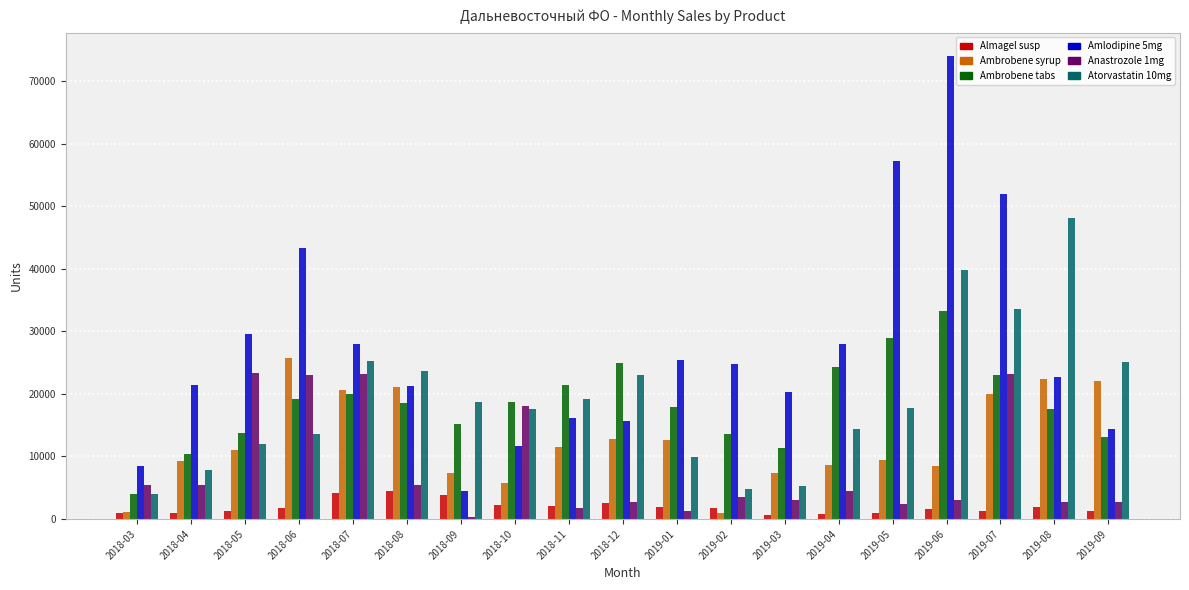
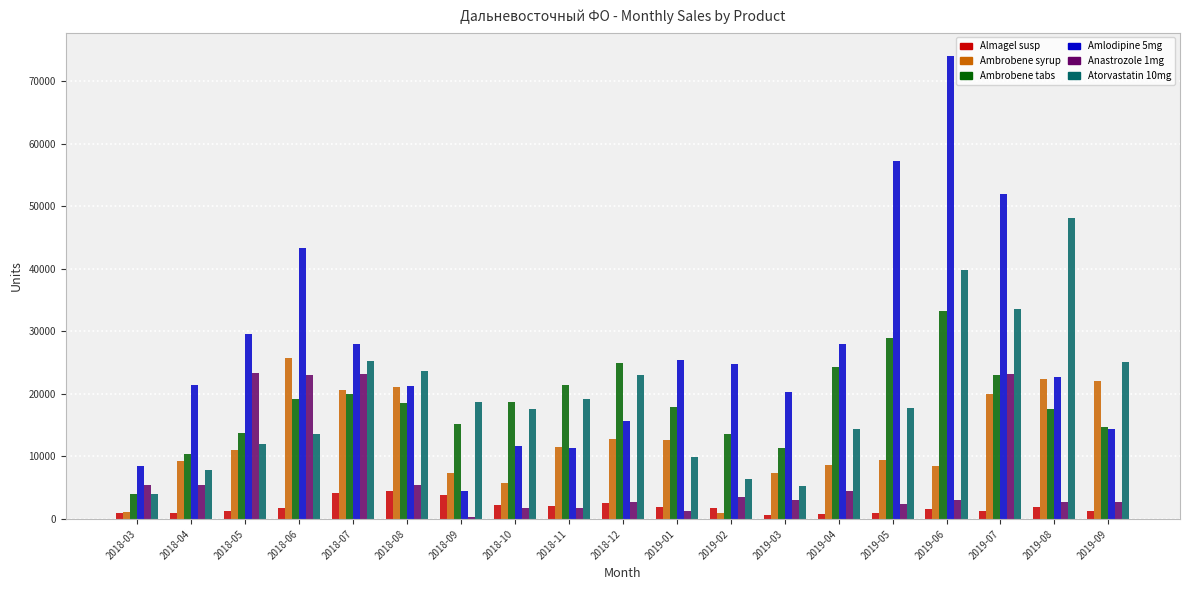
Anastrozole 1mg, 2018-10: 18000 -> 2000
Amlodipine 5mg, 2018-11: 16000 -> 11000
Atorvastatin 10mg, 2019-02: 5000 -> 6000
Ambrobene tabs, 2019-09: 13000 -> 15000
